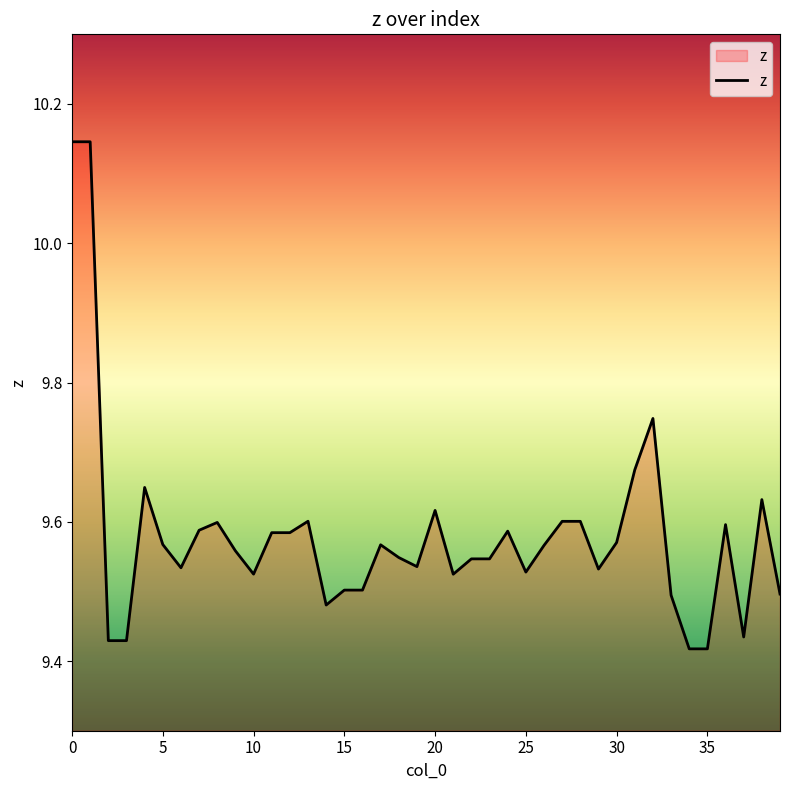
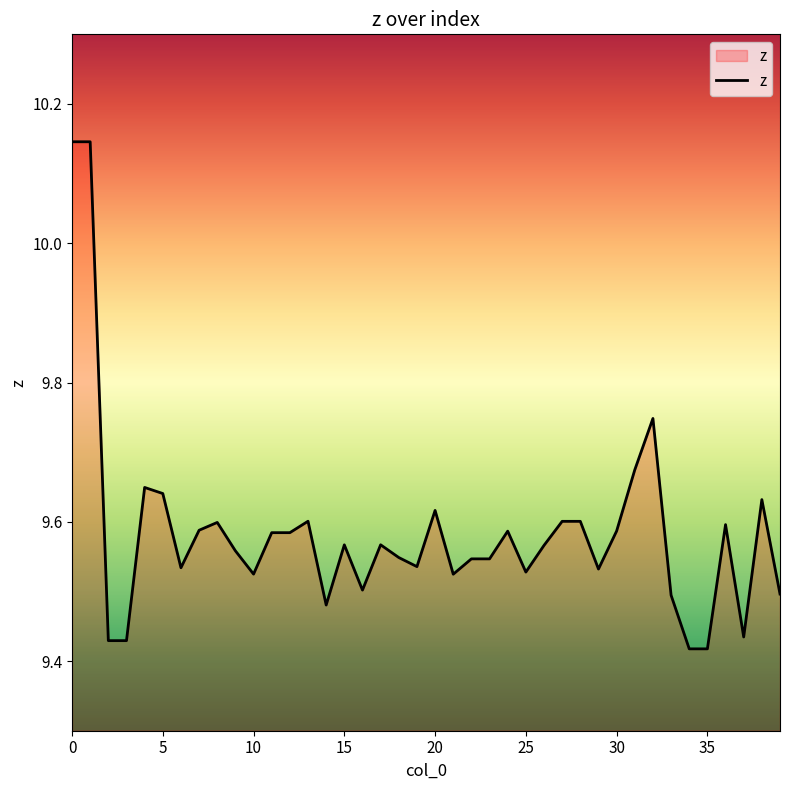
5: 9.57 -> 9.64
15: 9.50 -> 9.57
30: 9.57 -> 9.59
